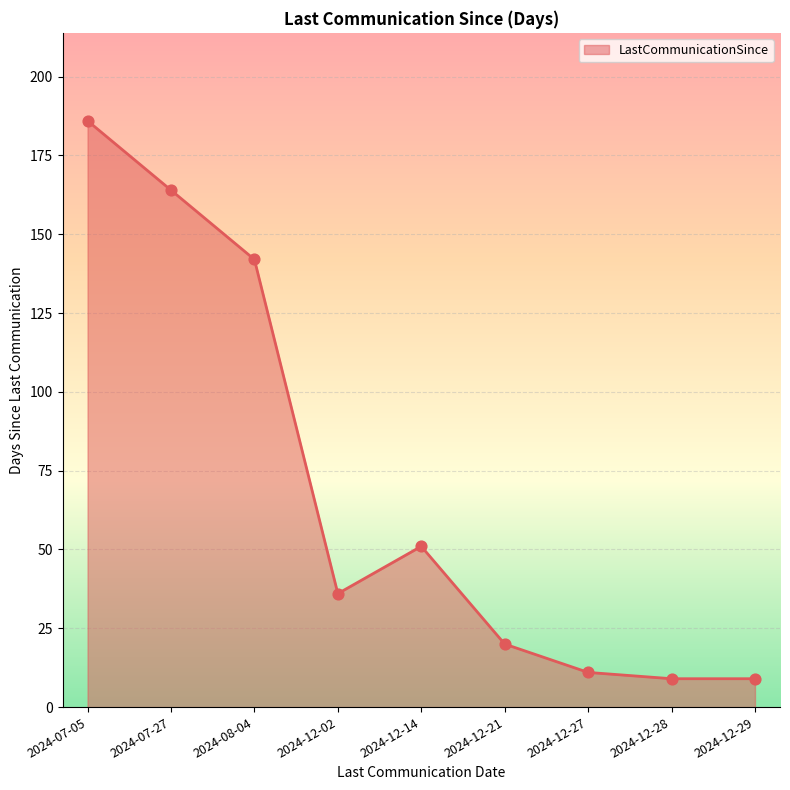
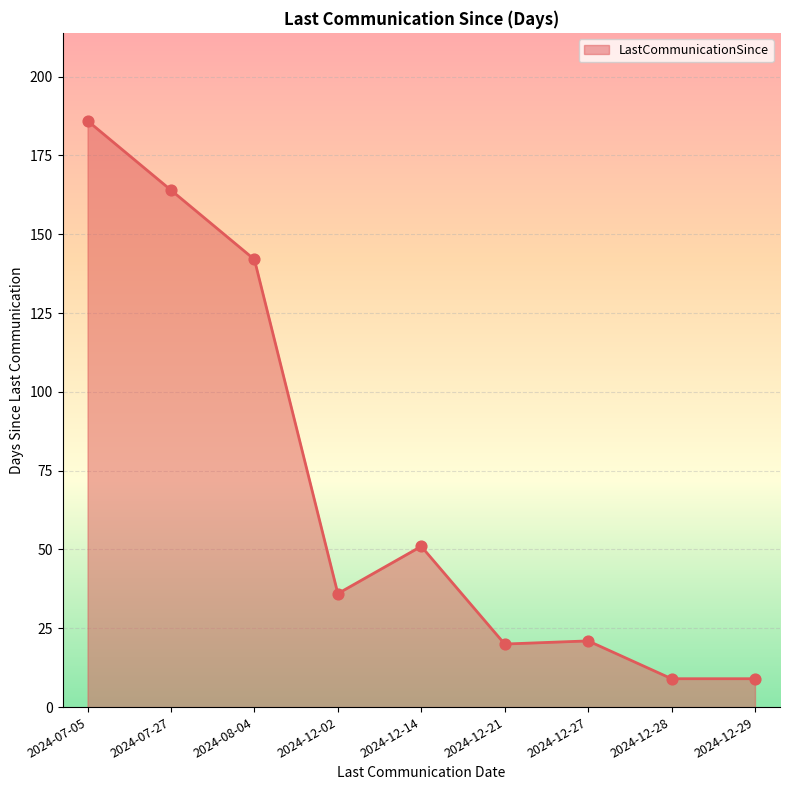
2024-12-27: 11 -> 21
